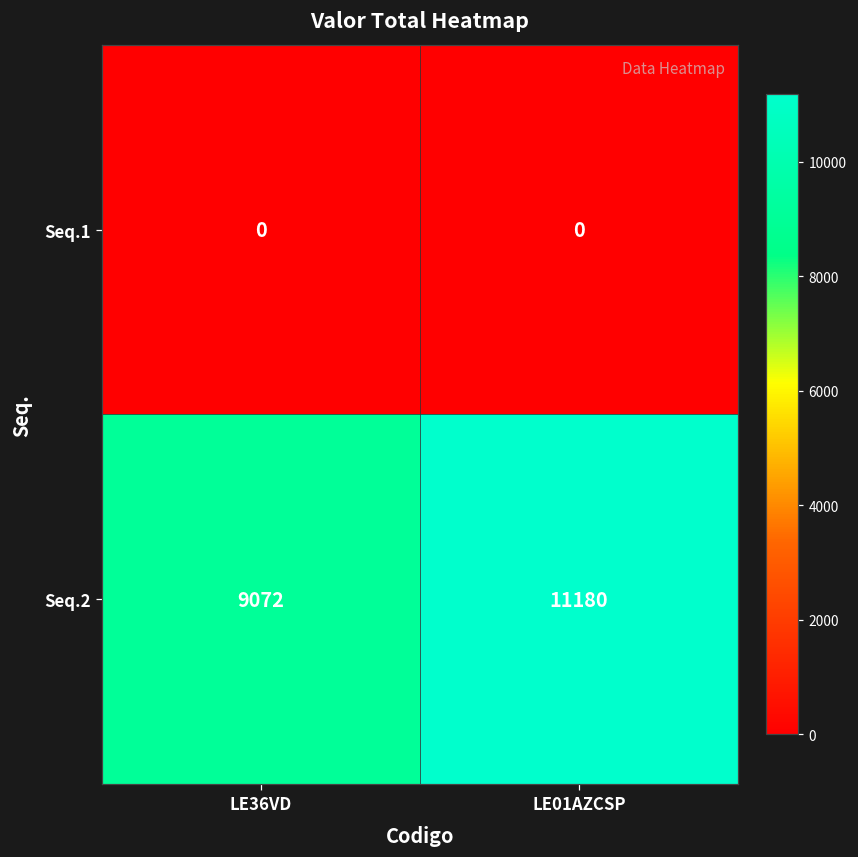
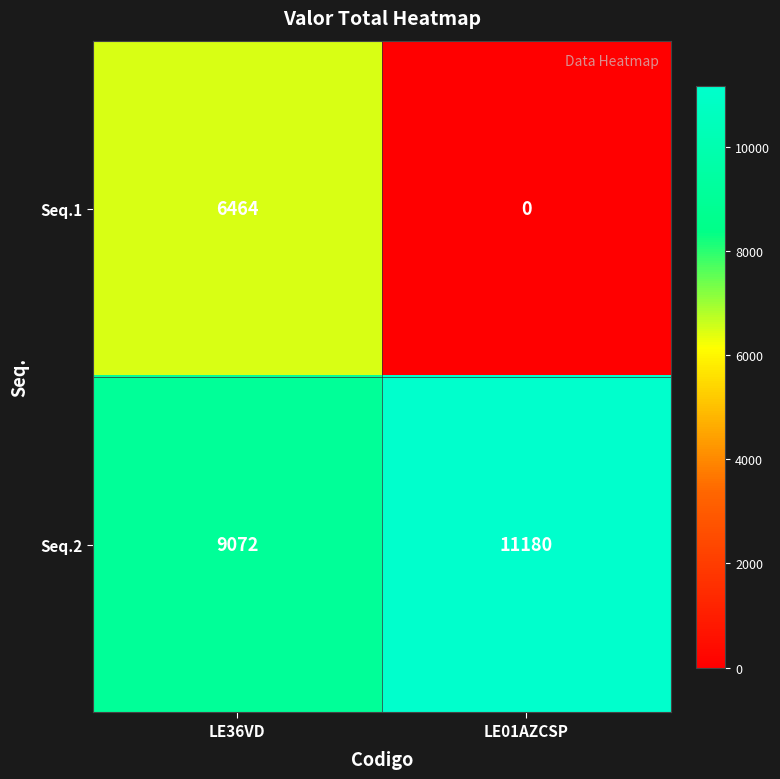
Seq.1, LE36VD: 0 -> 6464
